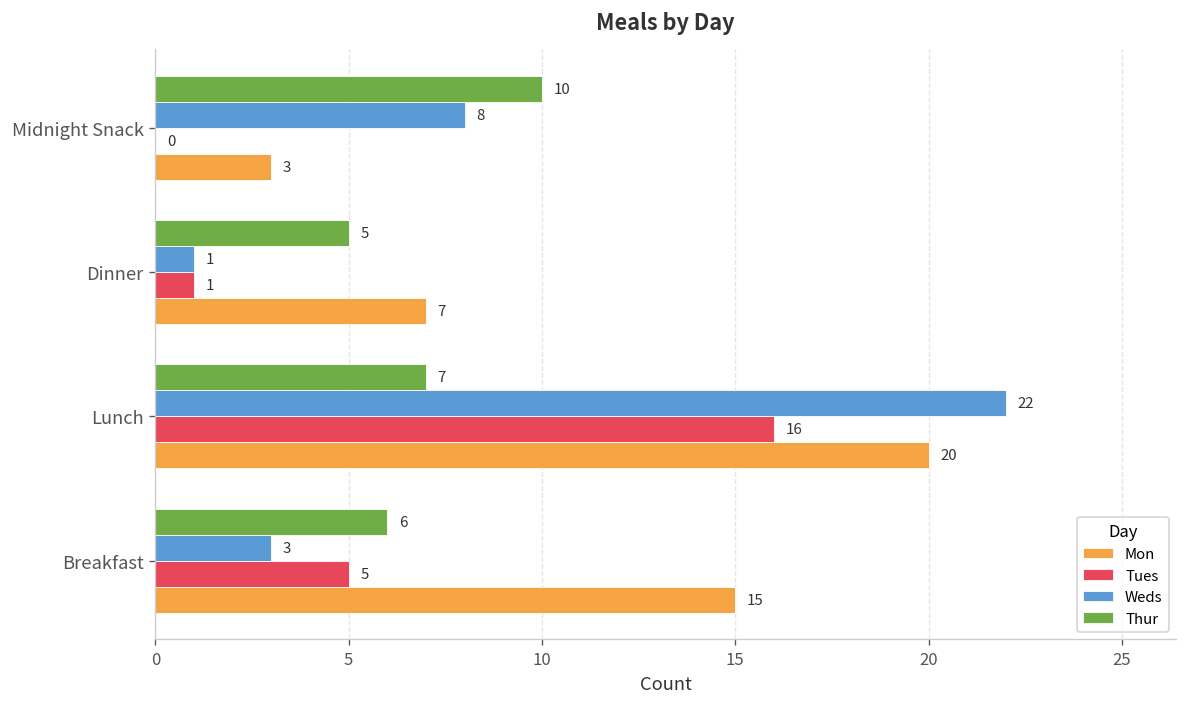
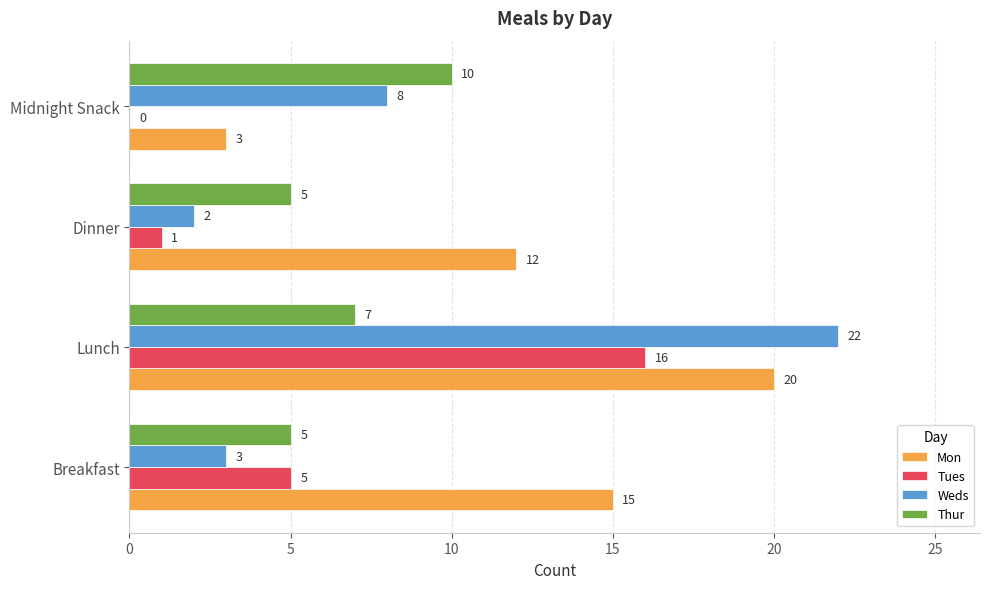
Weds, Dinner: 1 -> 2
Mon, Dinner: 7 -> 12
Thur, Breakfast: 6 -> 5
